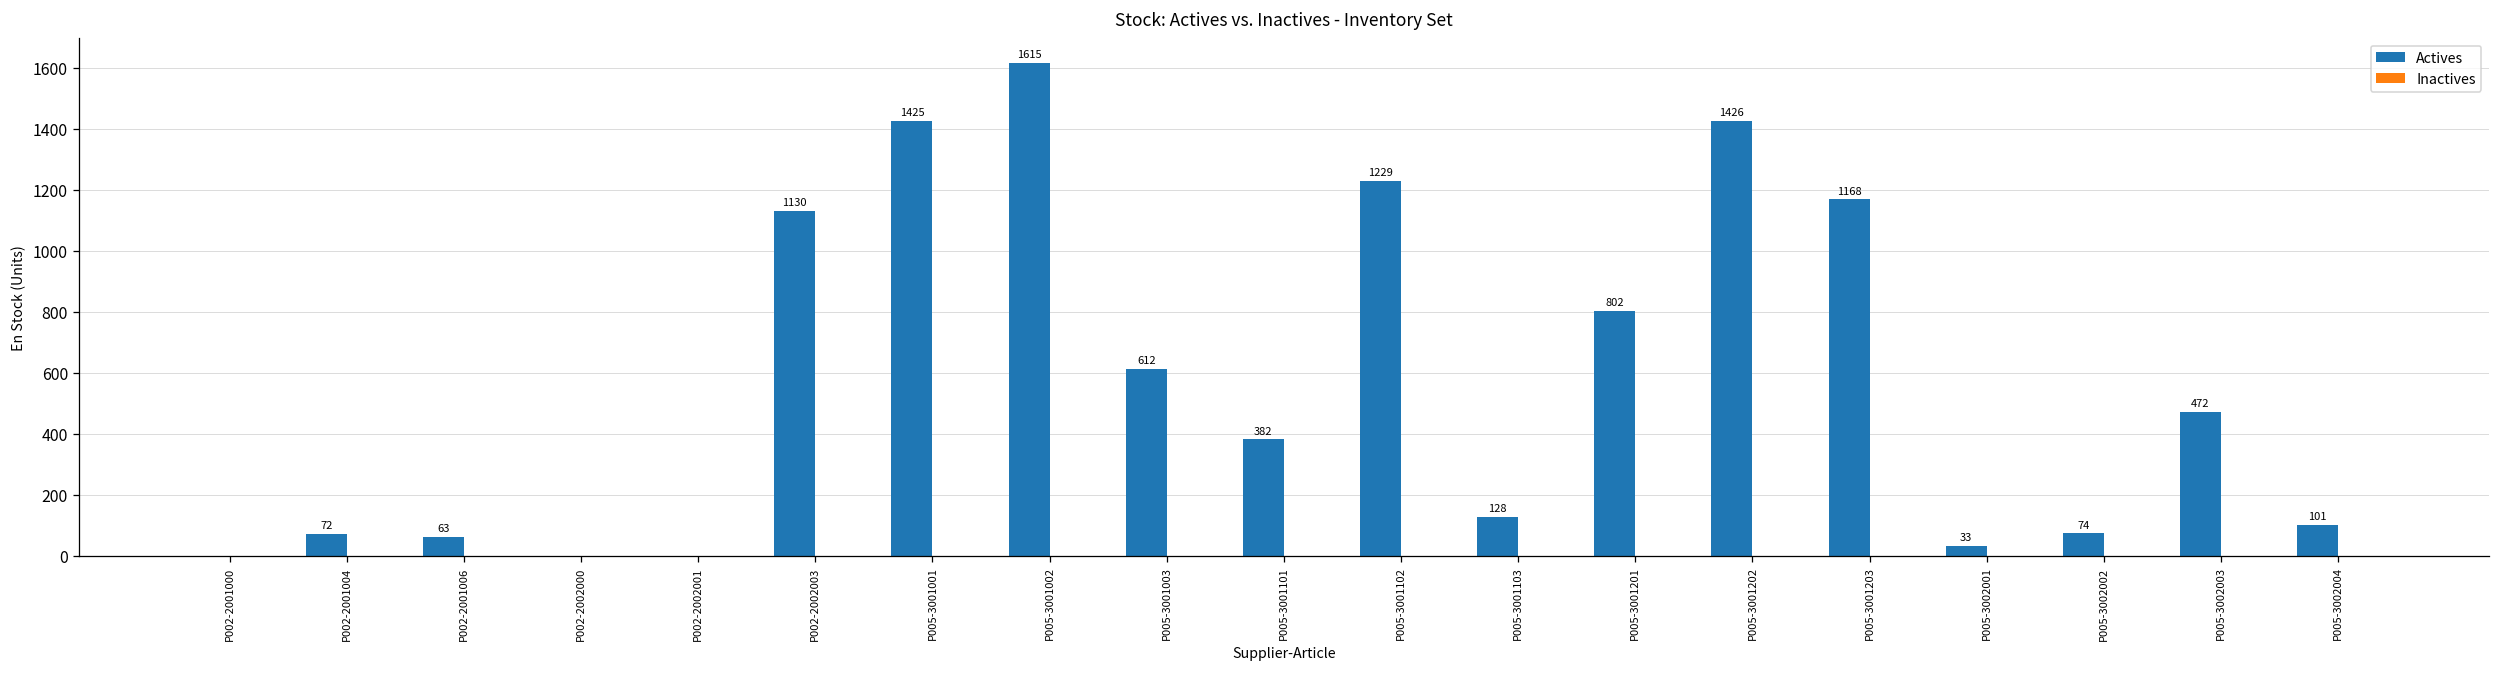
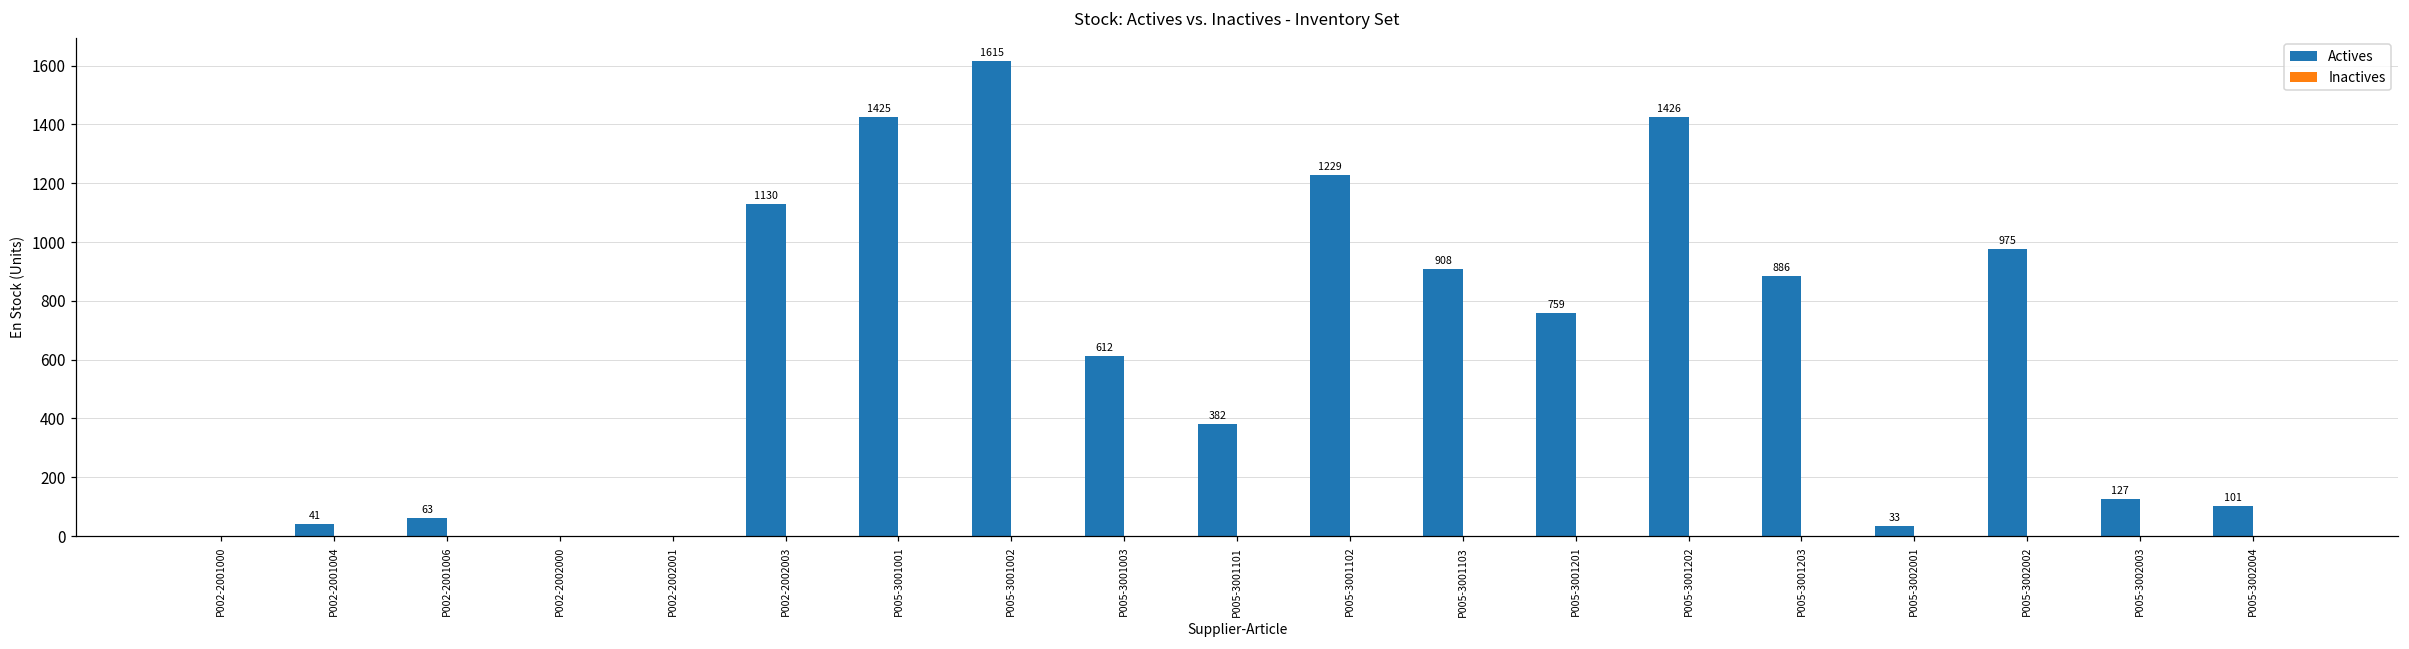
Actives, P002-2001004: 72 -> 41
Actives, P005-3001103: 128 -> 908
Actives, P005-3001201: 802 -> 759
Actives, P005-3001203: 1168 -> 886
Actives, P005-3002002: 74 -> 975
Actives, P005-3002003: 472 -> 127
